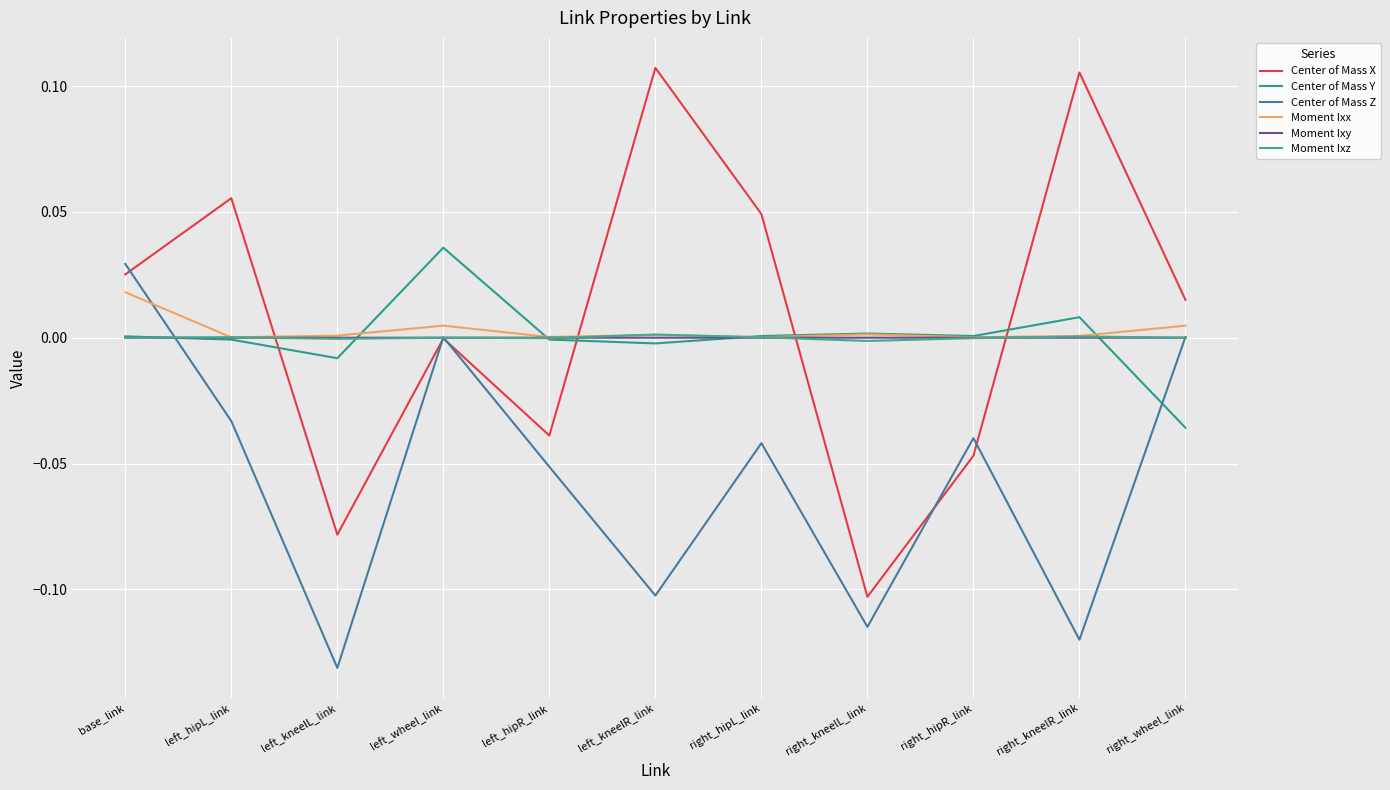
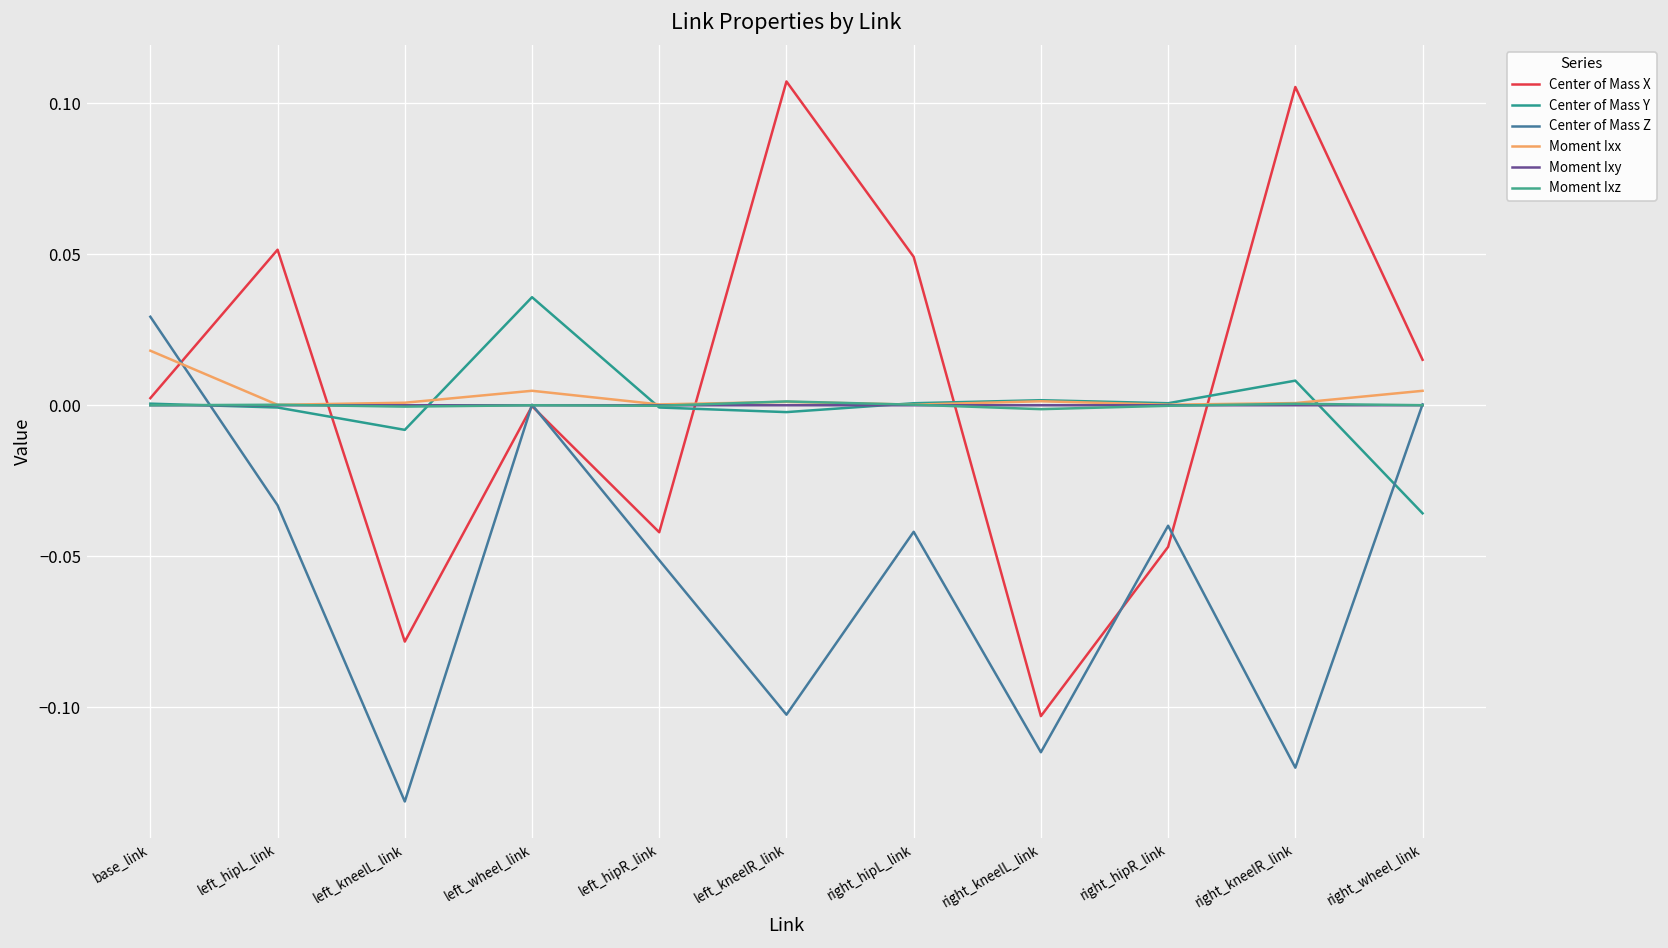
Center of Mass X, base_link: 0.025 -> 0.002
Center of Mass X, left_hipL_link: 0.055 -> 0.051
Center of Mass X, left_hipR_link: -0.039 -> -0.042
